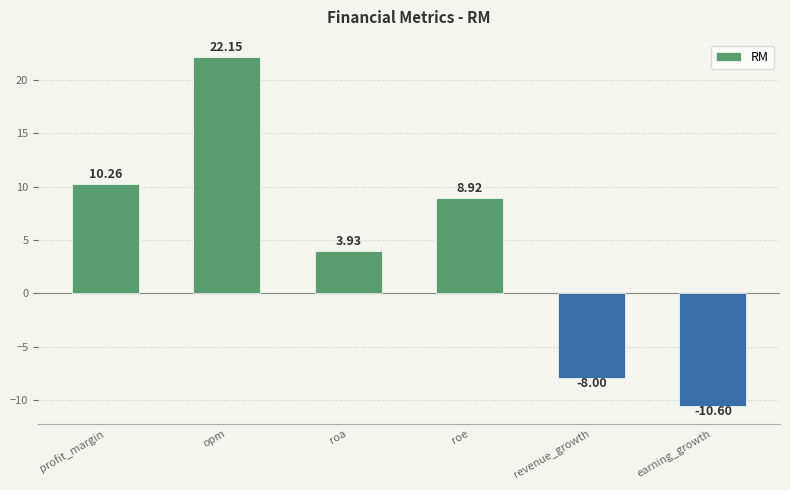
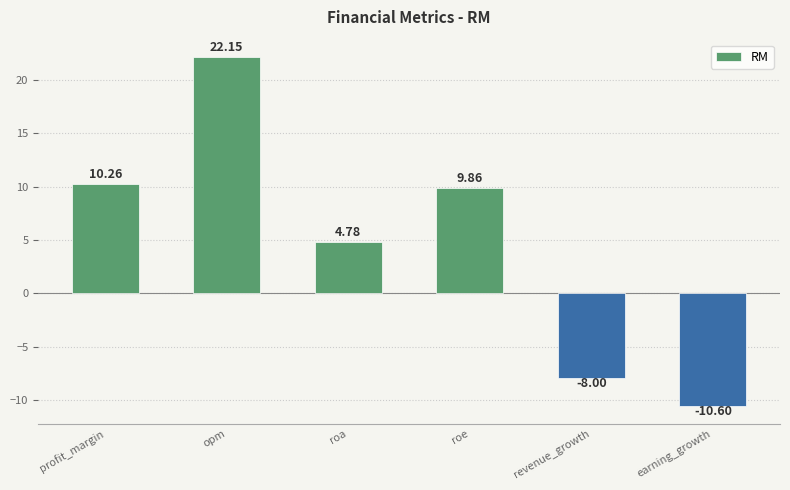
roa: 3.93 -> 4.78
roe: 8.92 -> 9.86
